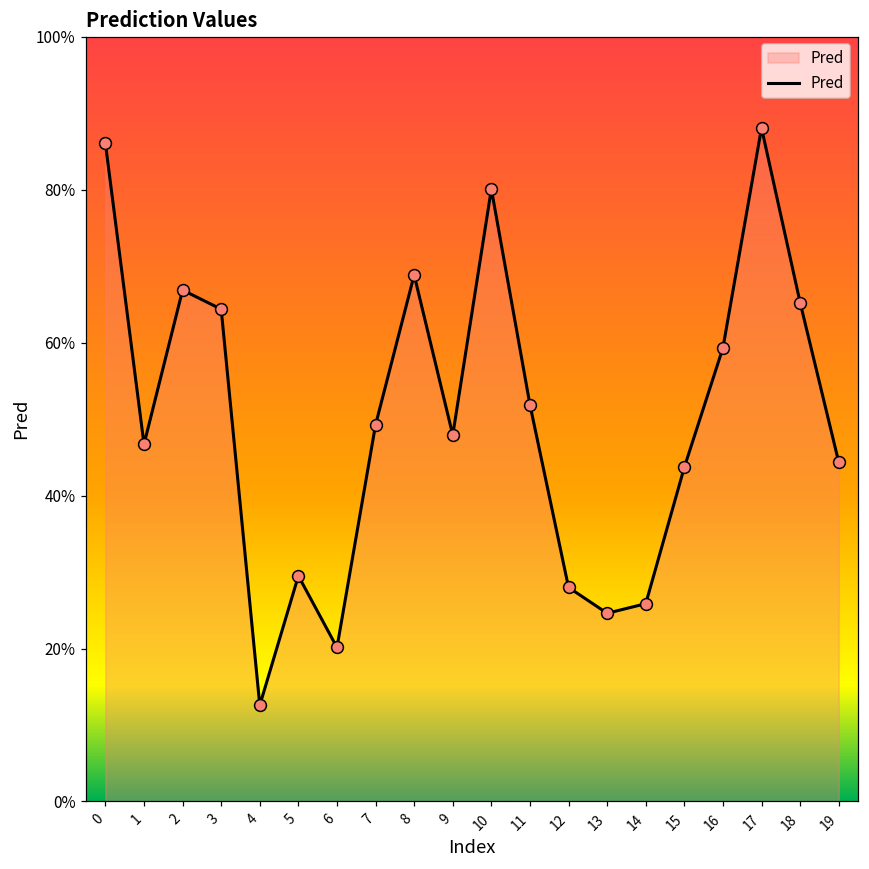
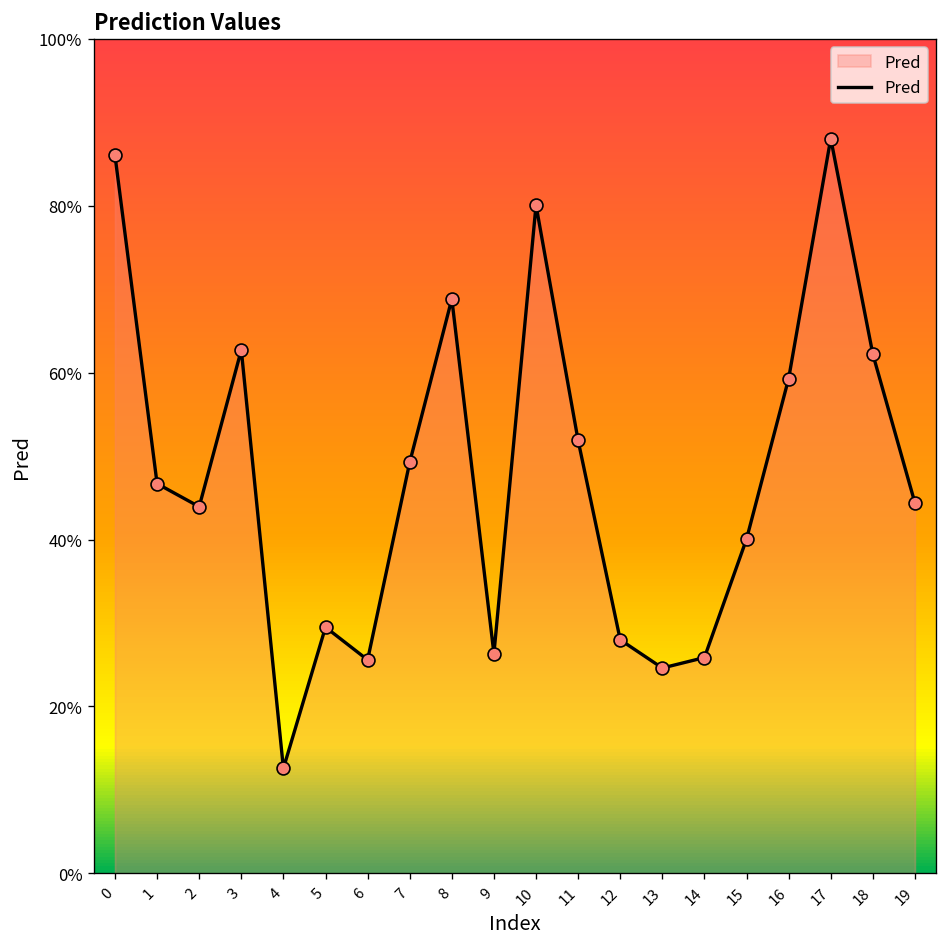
2: 67% -> 44%
3: 64% -> 63%
6: 20% -> 26%
9: 48% -> 26%
15: 44% -> 40%
18: 65% -> 62%
